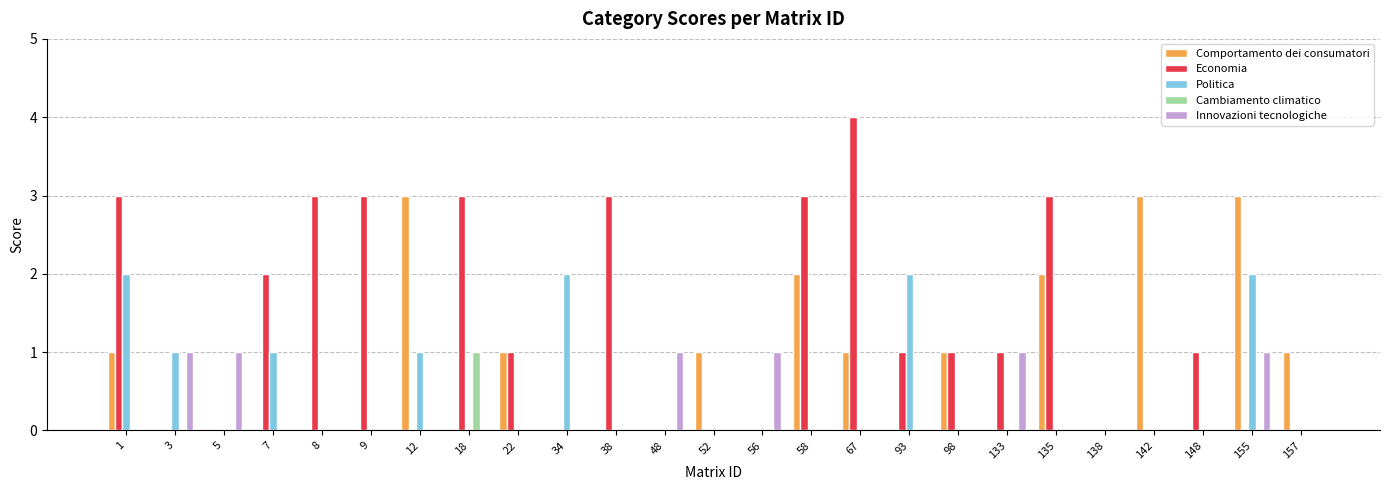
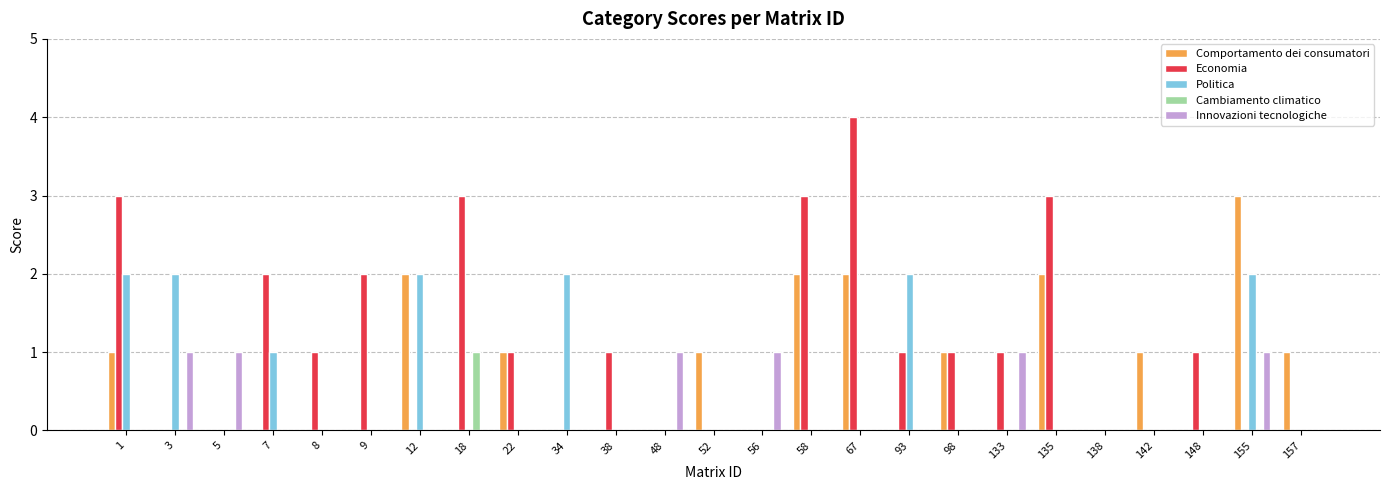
Politica, 3: 1 -> 2
Economia, 8: 3 -> 1
Economia, 9: 3 -> 2
Comportamento dei consumatori, 12: 3 -> 2
Politica, 12: 1 -> 2
Economia, 38: 3 -> 1
Comportamento dei consumatori, 67: 1 -> 2
Comportamento dei consumatori, 142: 3 -> 1
